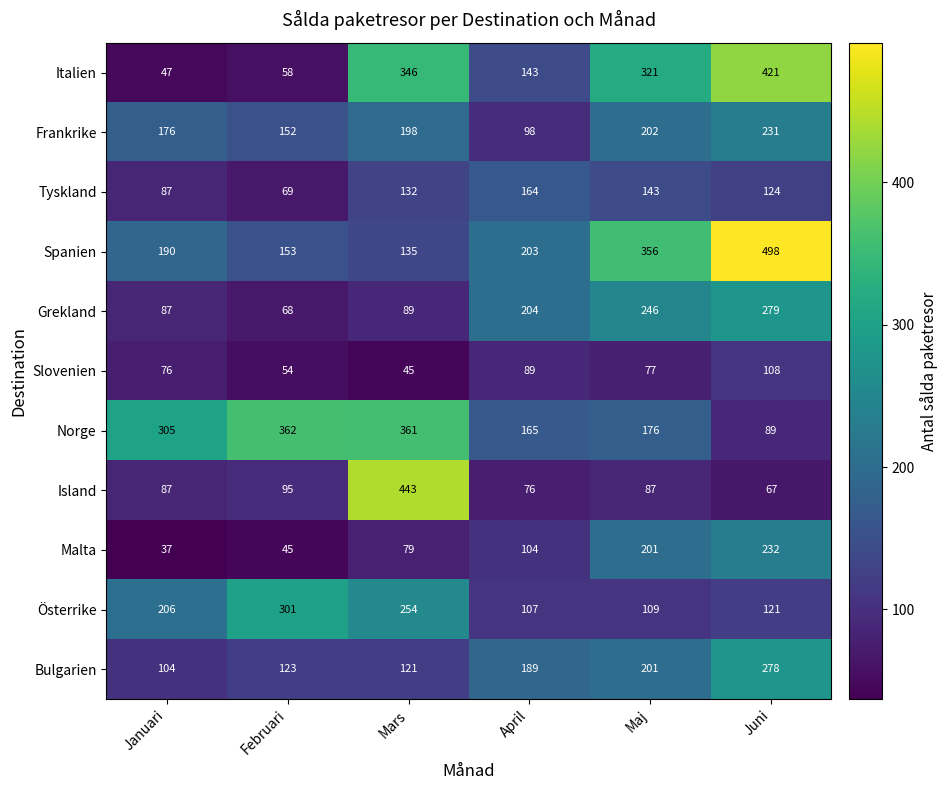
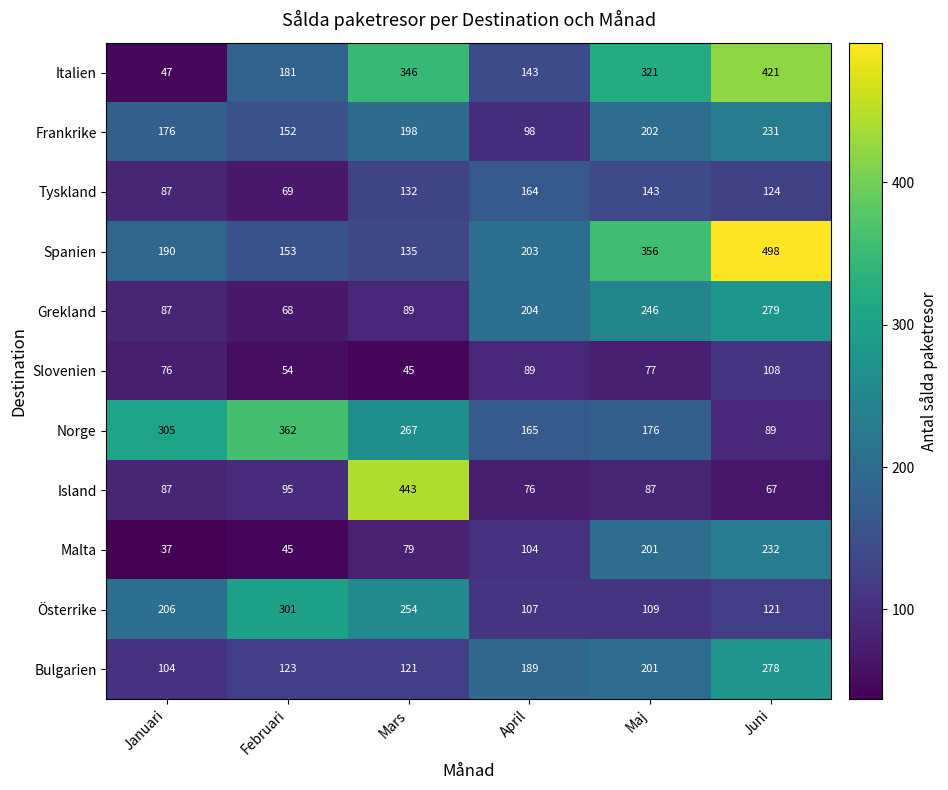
Italien, Februari: 58 -> 181
Norge, Mars: 361 -> 267
